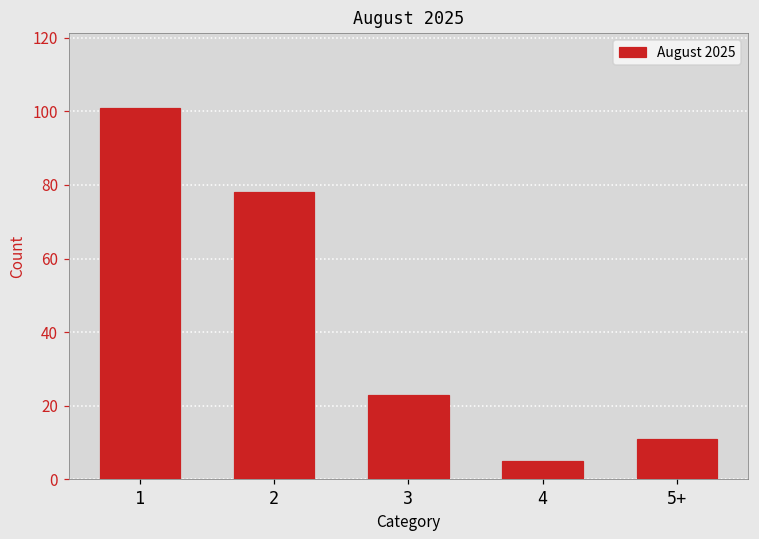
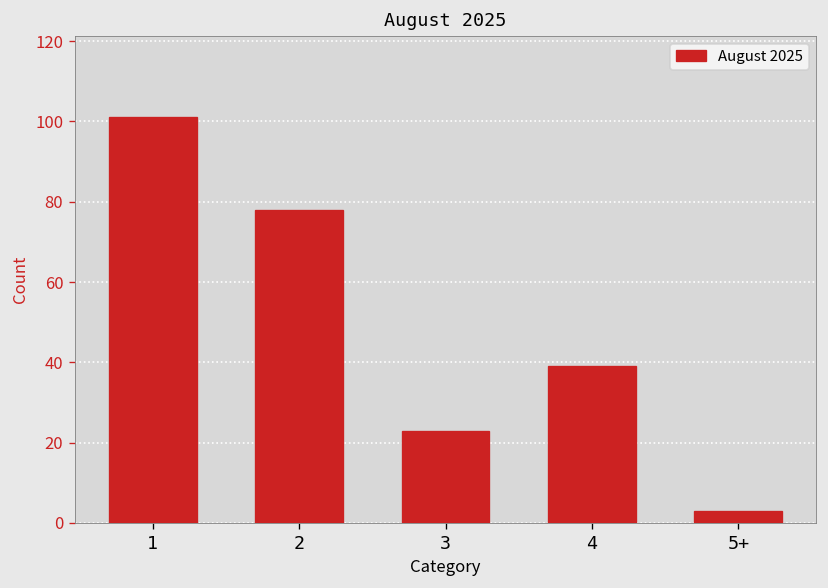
4: 5 -> 39
5+: 11 -> 3
